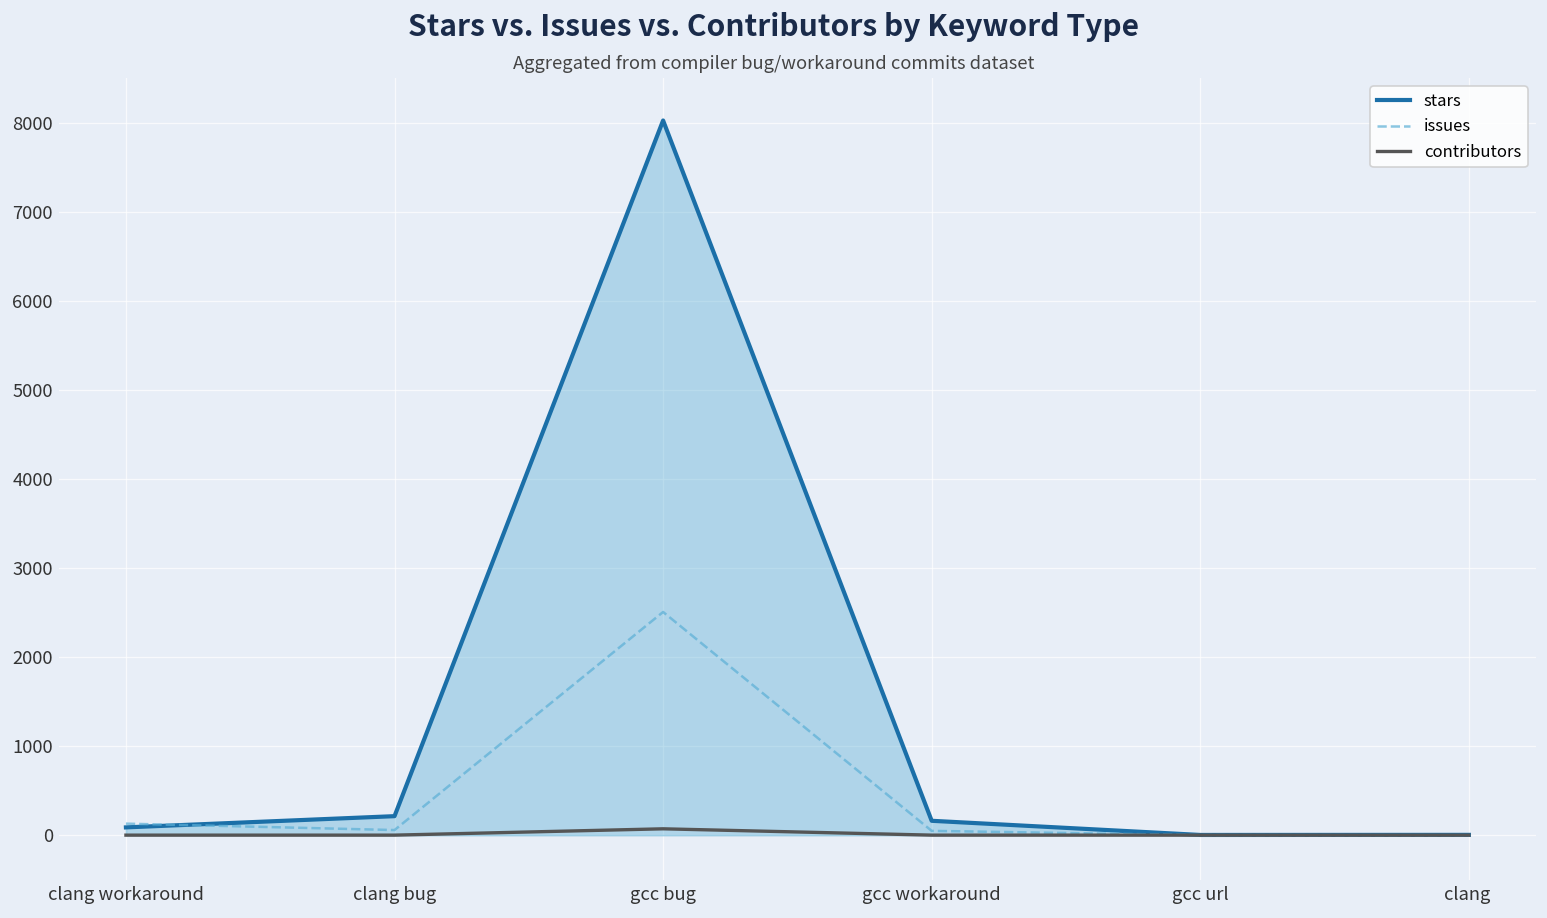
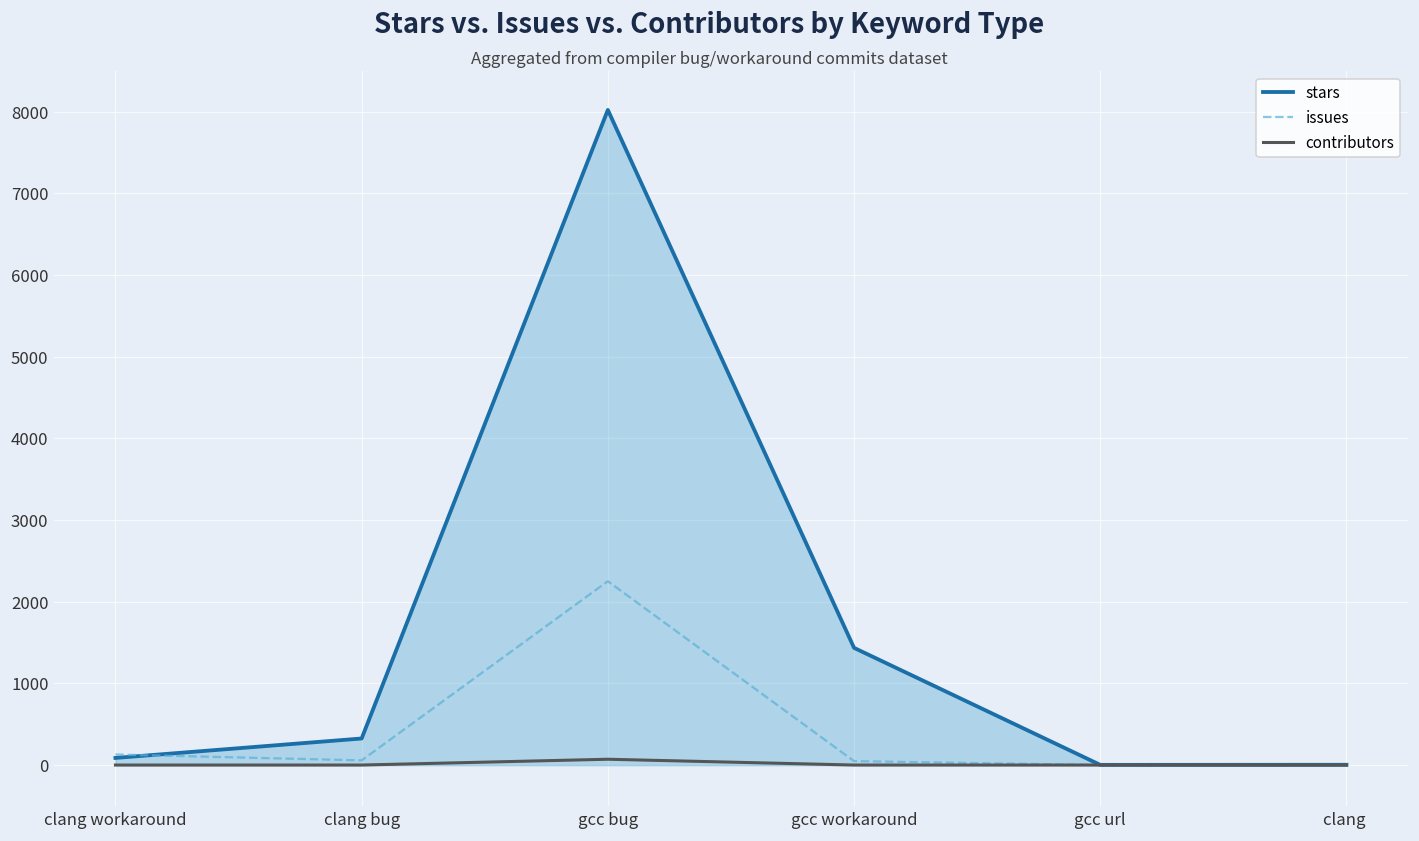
stars, clang bug: 200 -> 300
issues, gcc bug: 2500 -> 2300
stars, gcc workaround: 200 -> 1400
